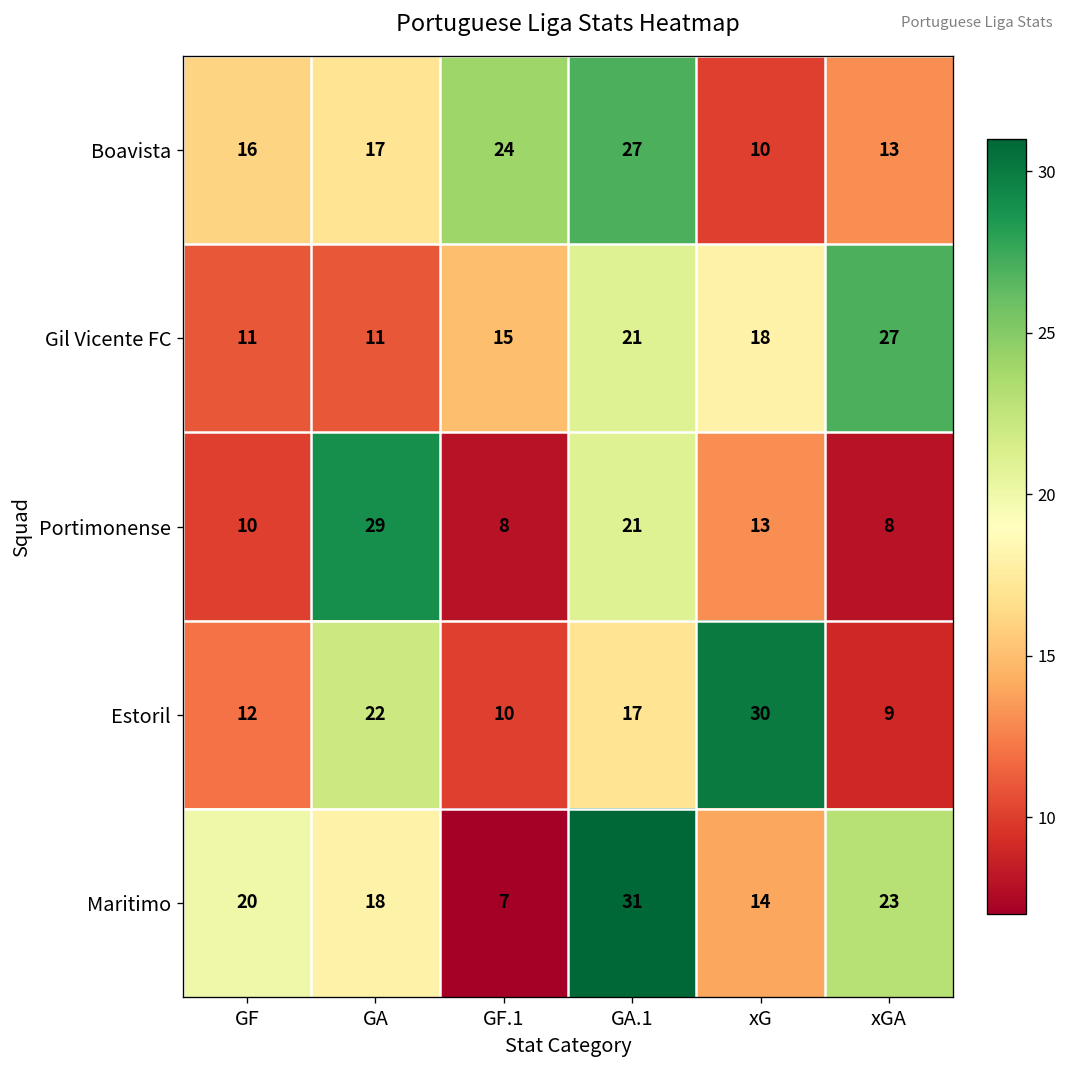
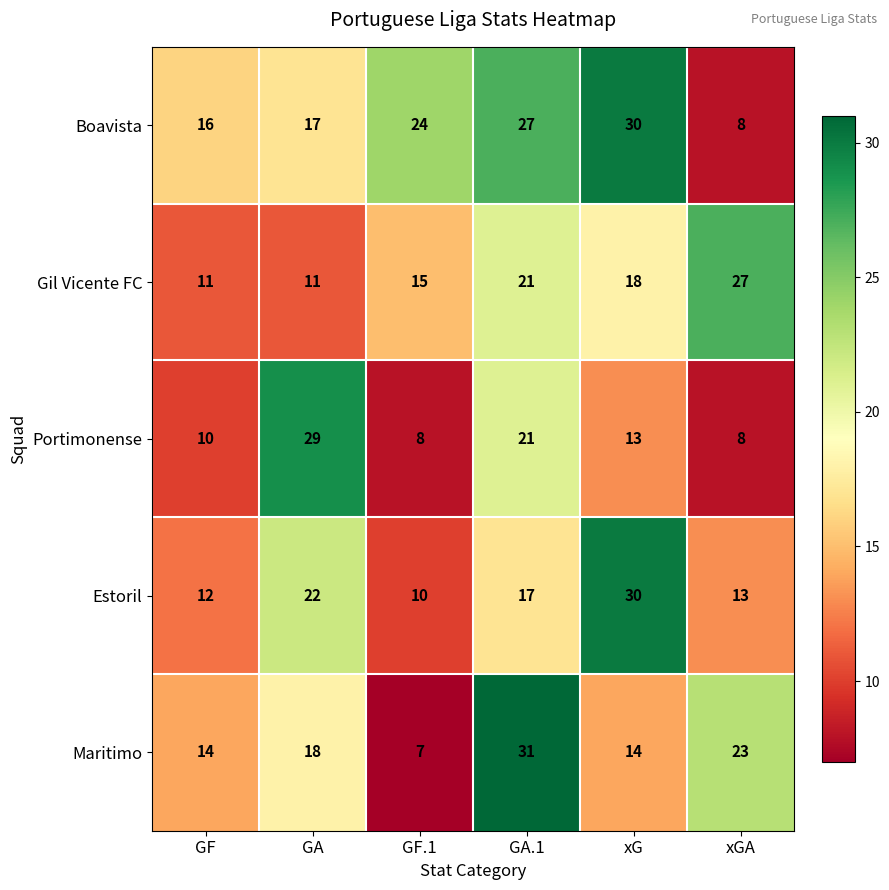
Boavista, xG: 10 -> 30
Boavista, xGA: 13 -> 8
Estoril, xGA: 9 -> 13
Maritimo, GF: 20 -> 14
